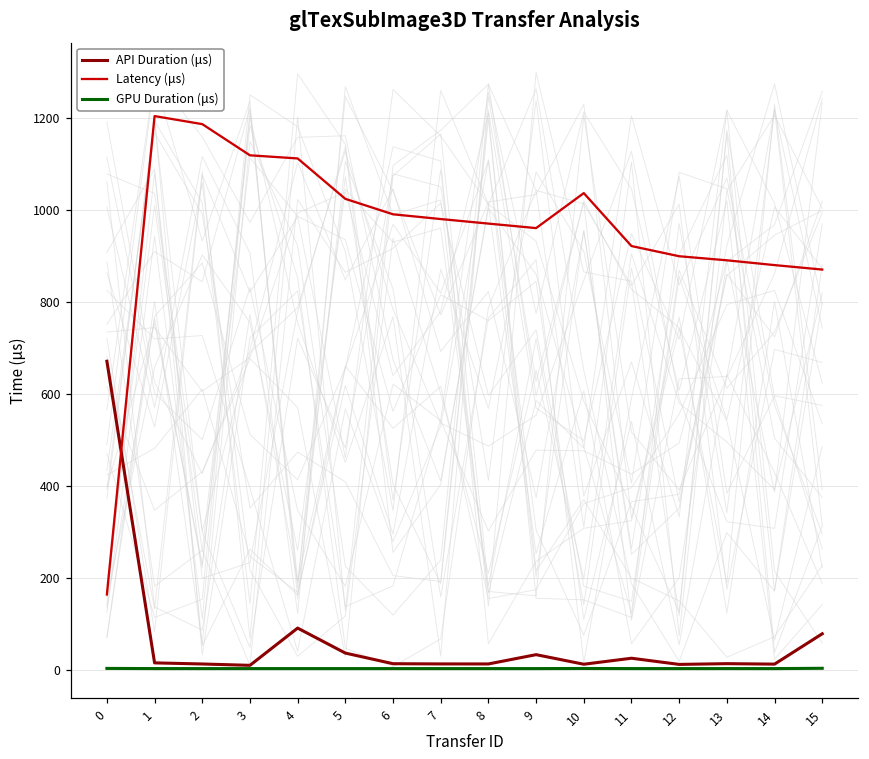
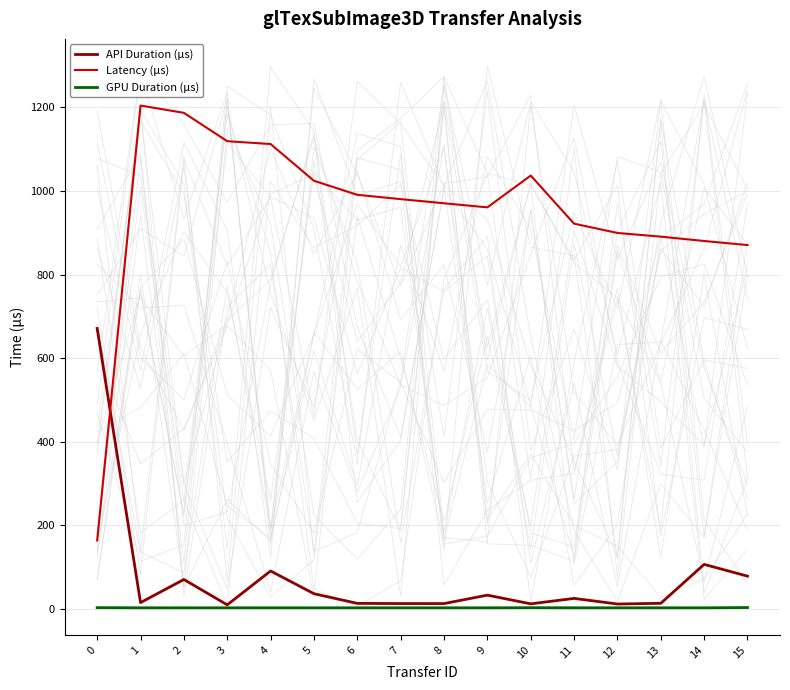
API Duration (μs), 2: 10 -> 70
API Duration (μs), 14: 10 -> 110
